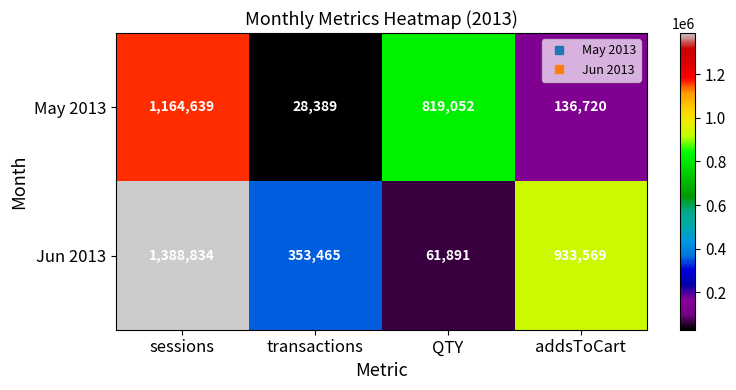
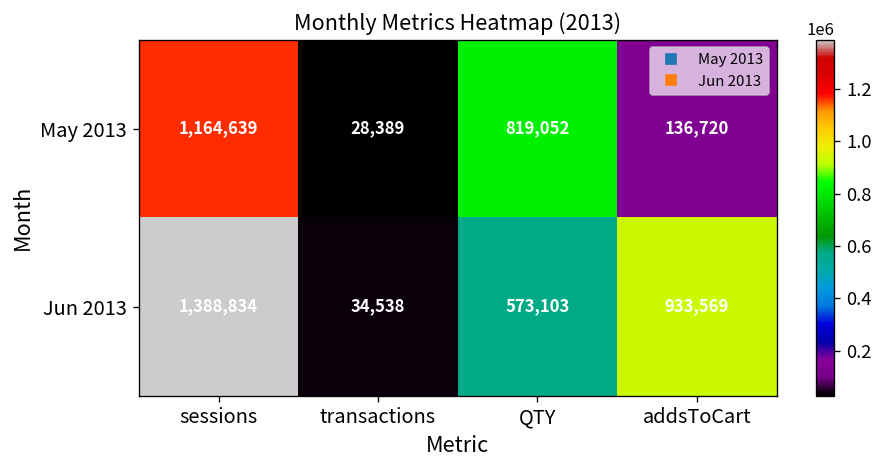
Jun 2013, transactions: 353,465 -> 34,538
Jun 2013, QTY: 61,891 -> 573,103
